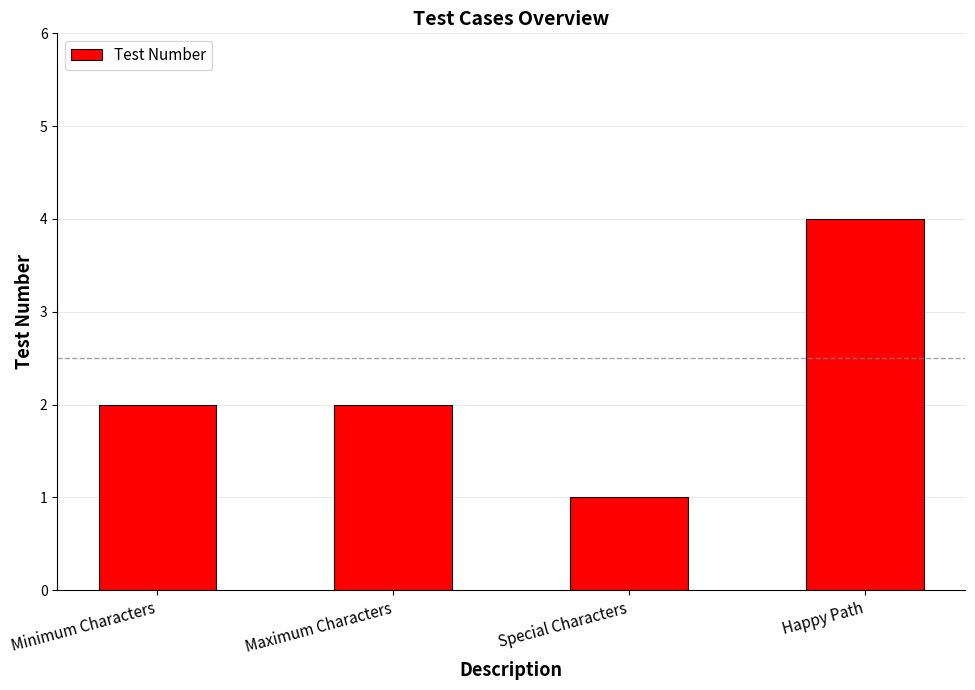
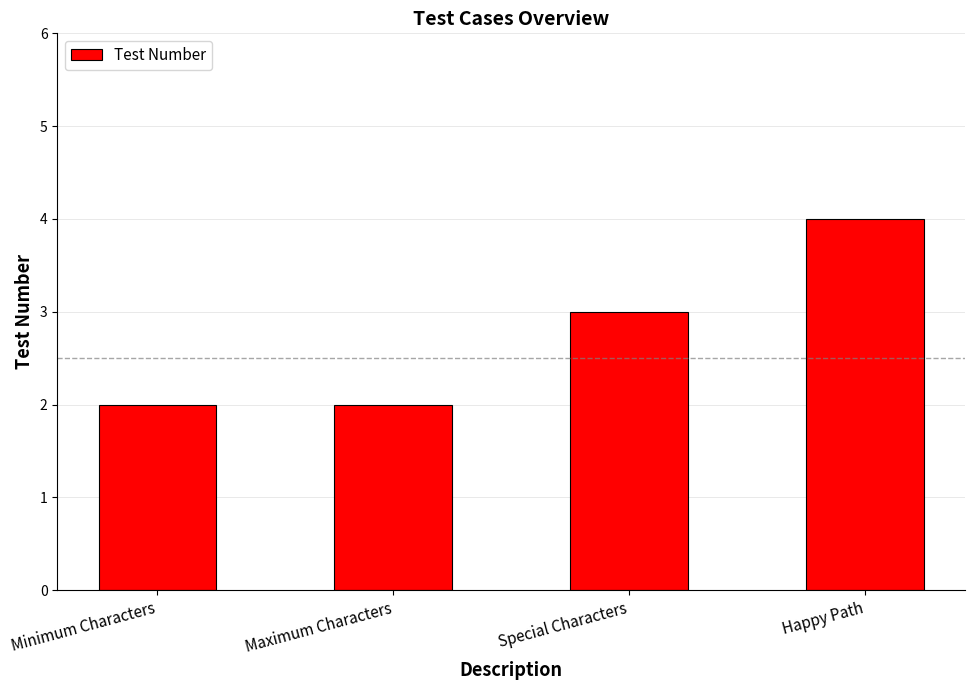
Special Characters: 1 -> 3
